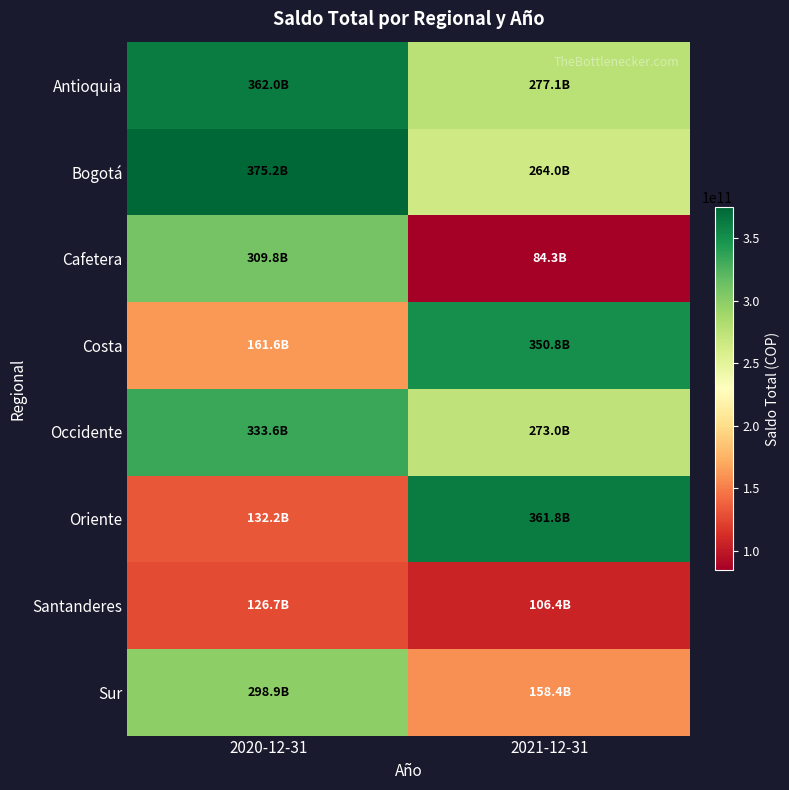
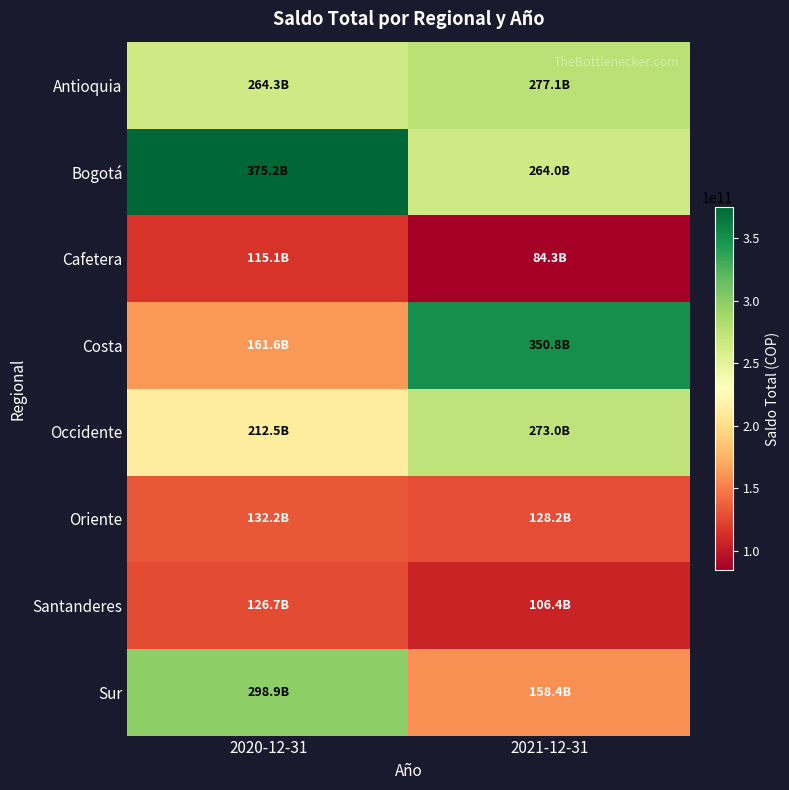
Antioquia, 2020-12-31: 362.0B -> 264.3B
Cafetera, 2020-12-31: 309.8B -> 115.1B
Occidente, 2020-12-31: 333.6B -> 212.5B
Oriente, 2021-12-31: 361.8B -> 128.2B
